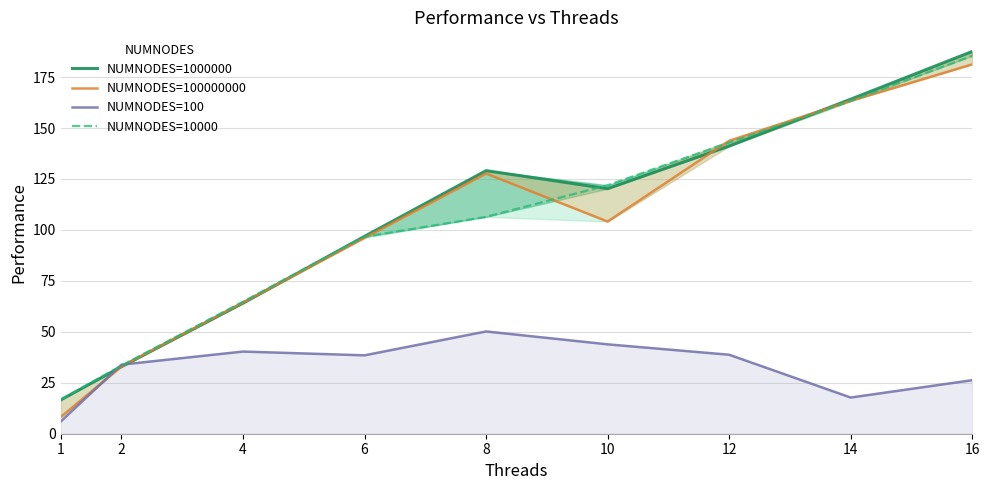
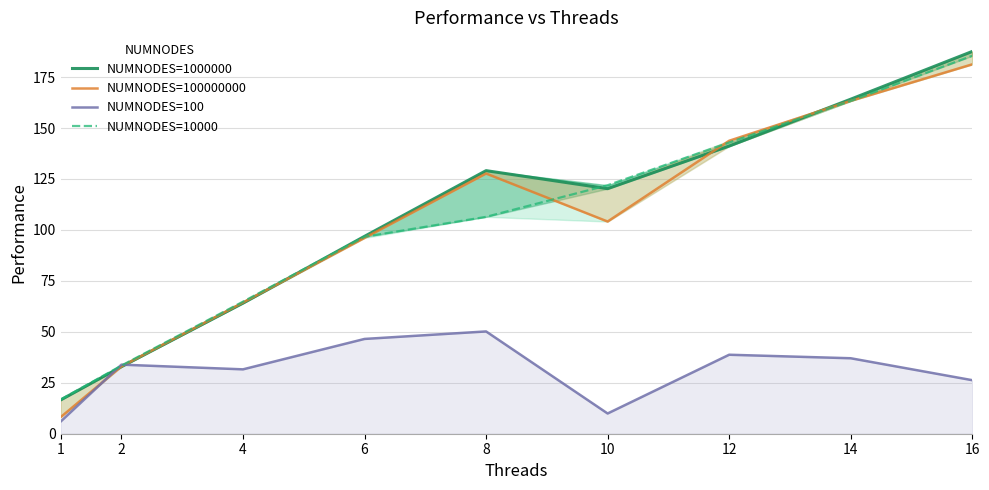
NUMNODES=100, 4: 40 -> 32
NUMNODES=100, 6: 38 -> 47
NUMNODES=100, 10: 44 -> 10
NUMNODES=100, 14: 18 -> 37
